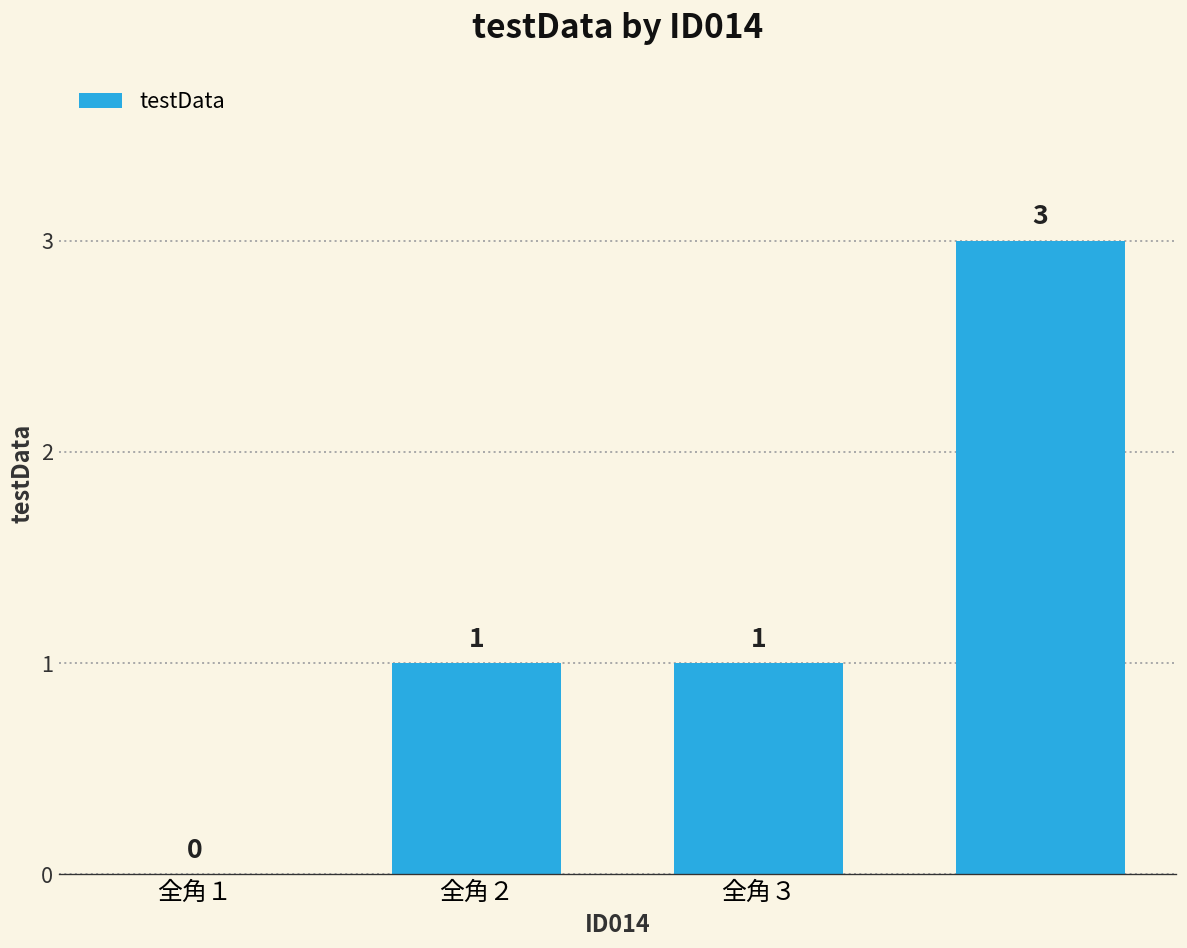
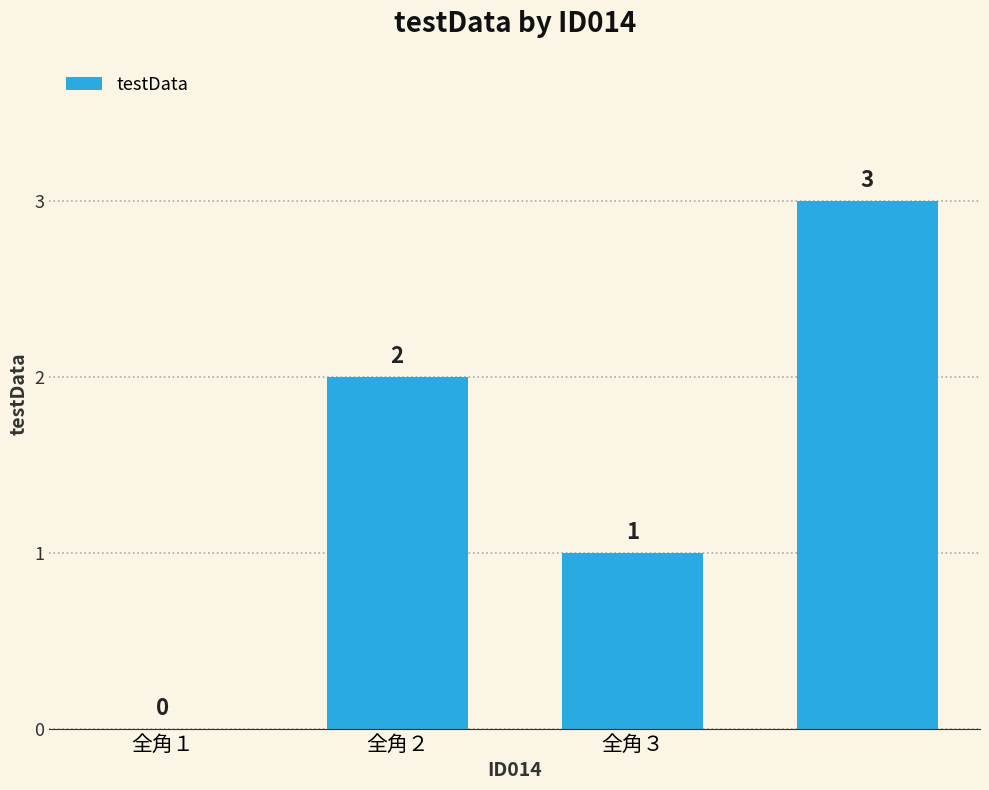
全角２: 1 -> 2
